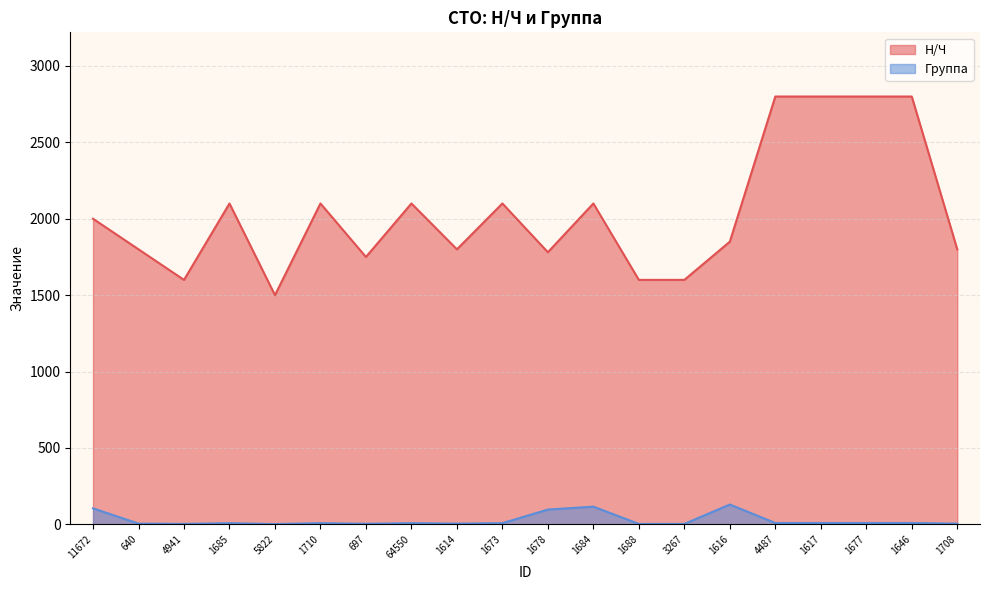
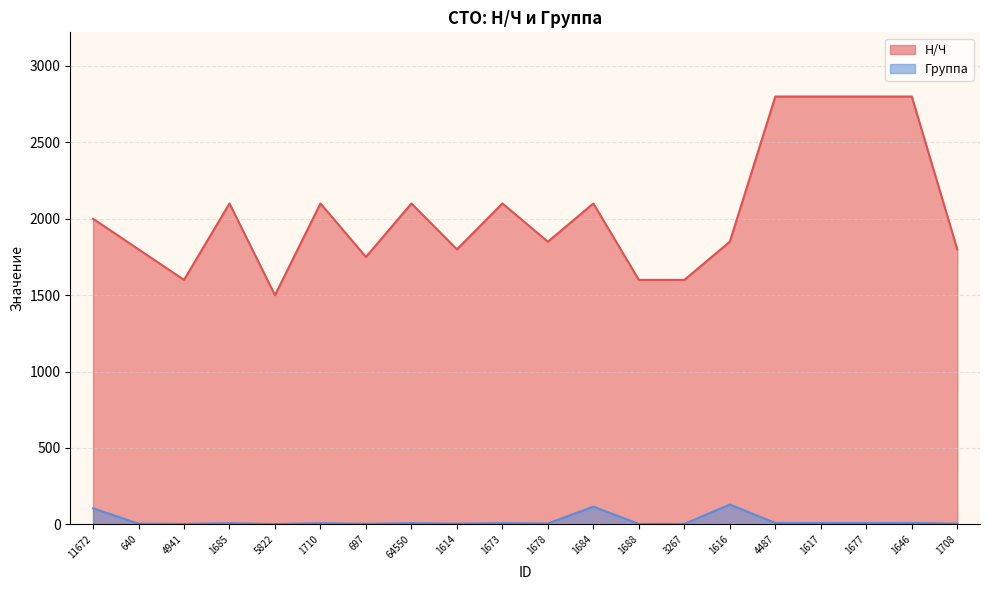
Н/Ч, 1678: 1780 -> 1850
Группа, 1678: 100 -> 10
